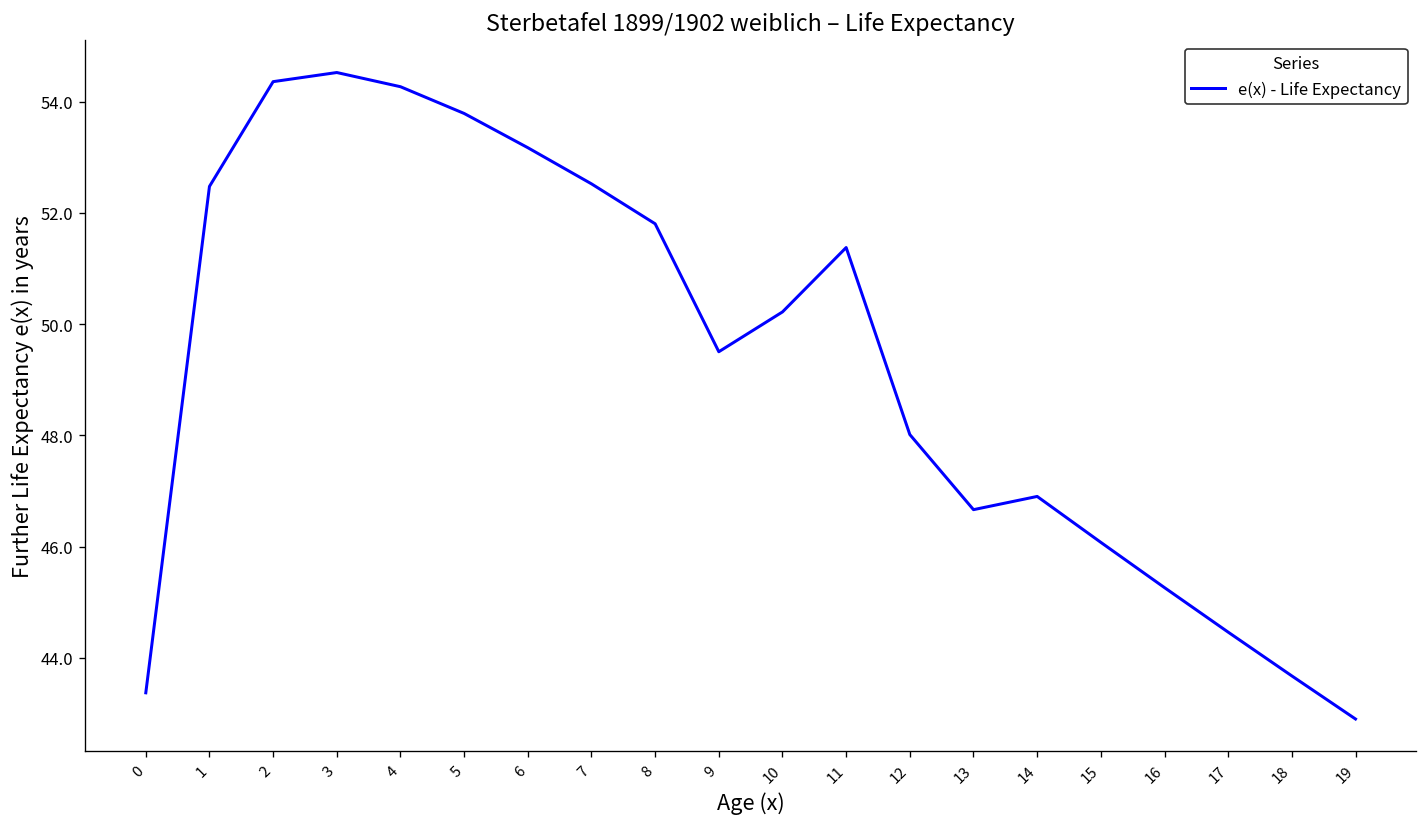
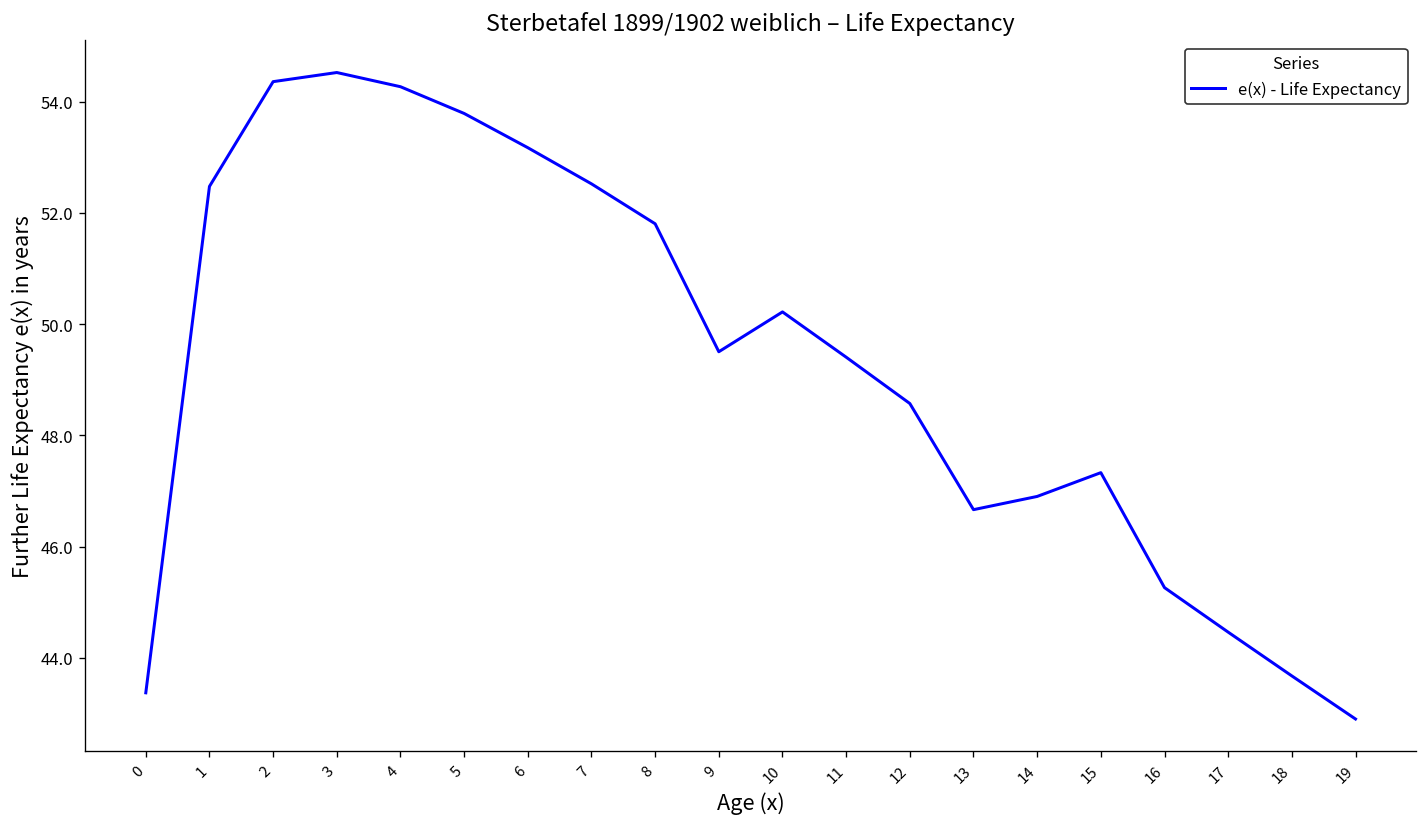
11: 51.4 -> 49.4
12: 48.0 -> 48.6
15: 46.1 -> 47.3
